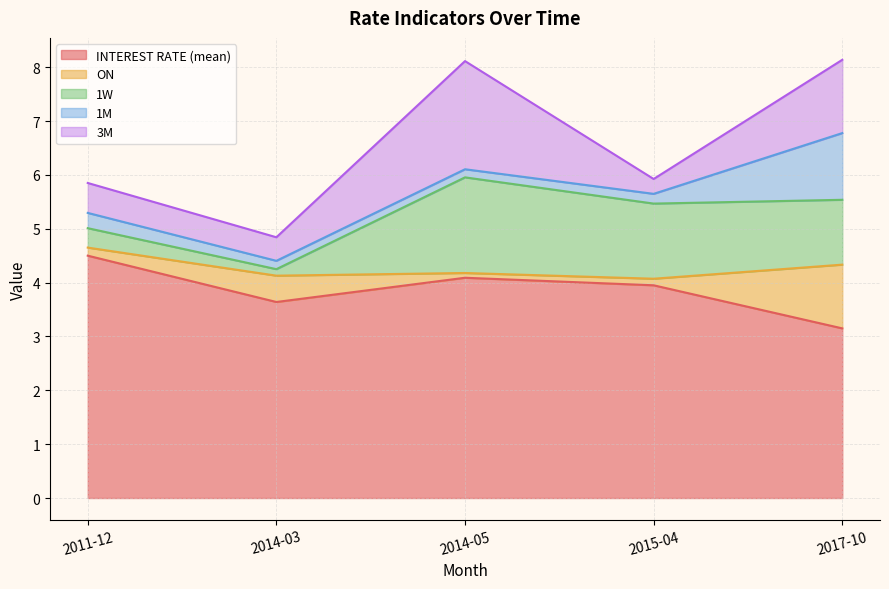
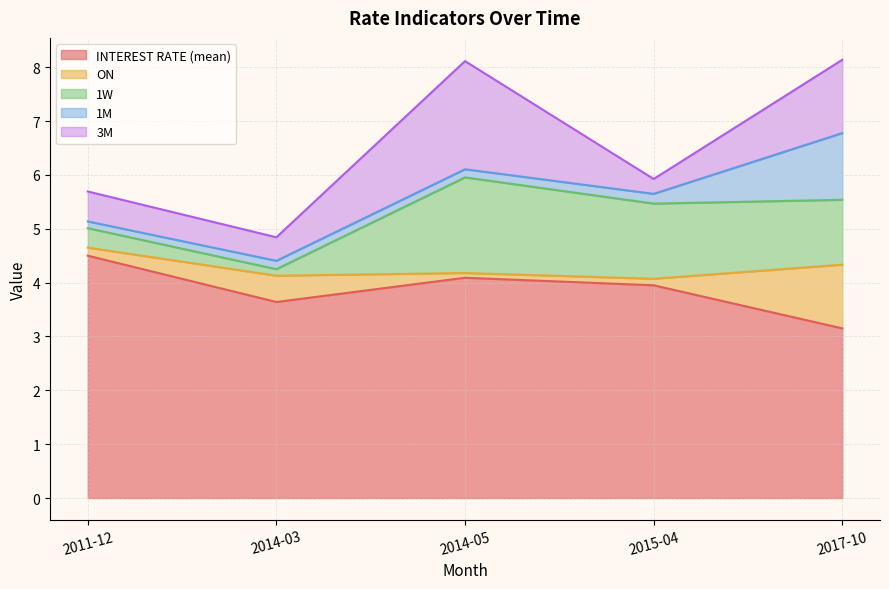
1M, 2011-12: 0.3 -> 0.1
